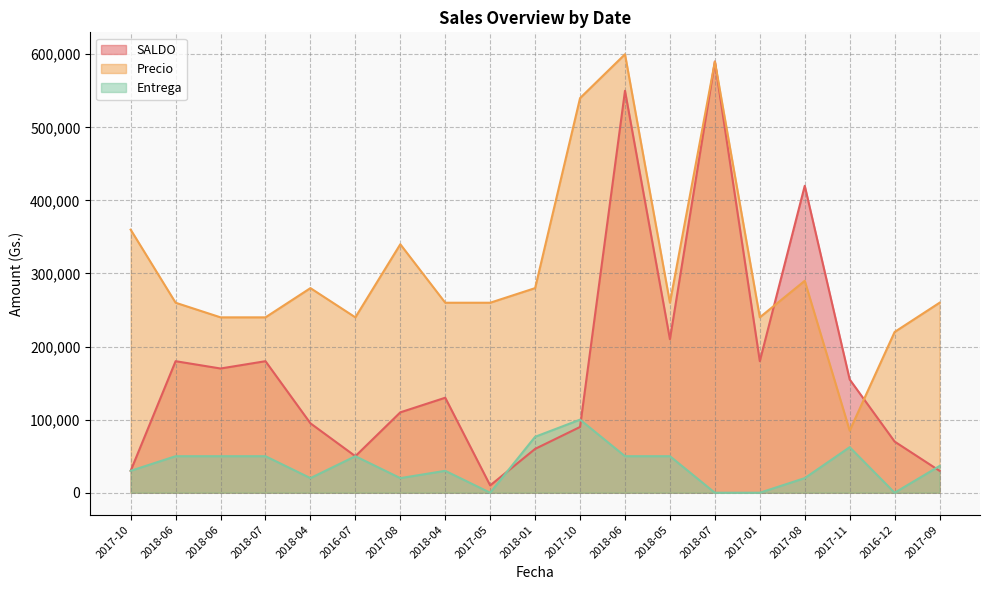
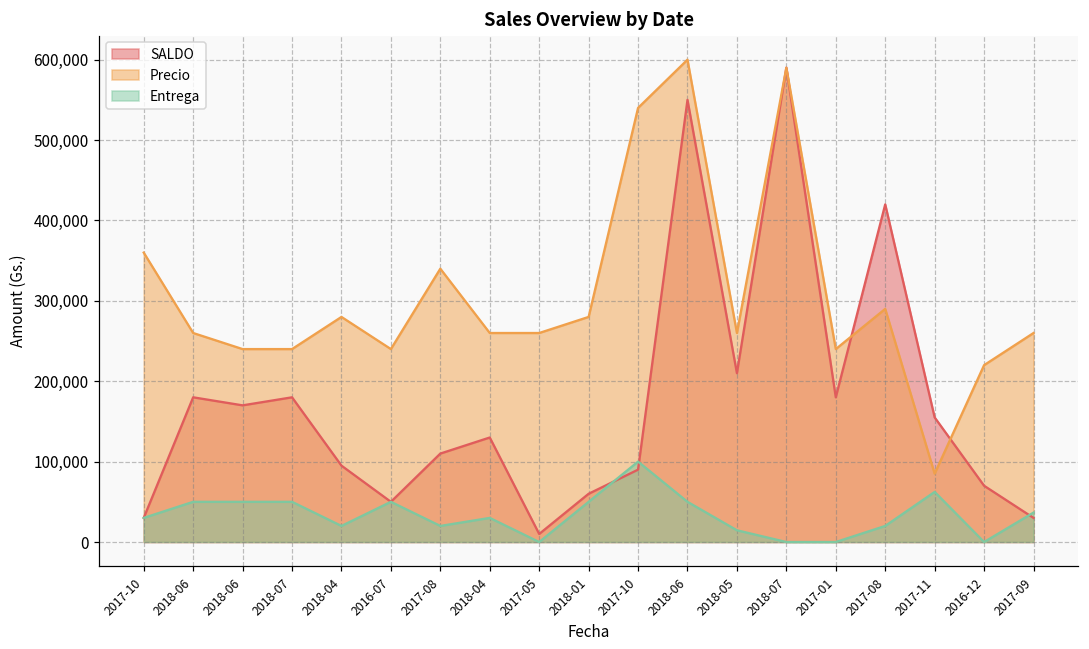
Entrega, 2018-01: 80,000 -> 50,000
Entrega, 2018-05: 50,000 -> 10,000
